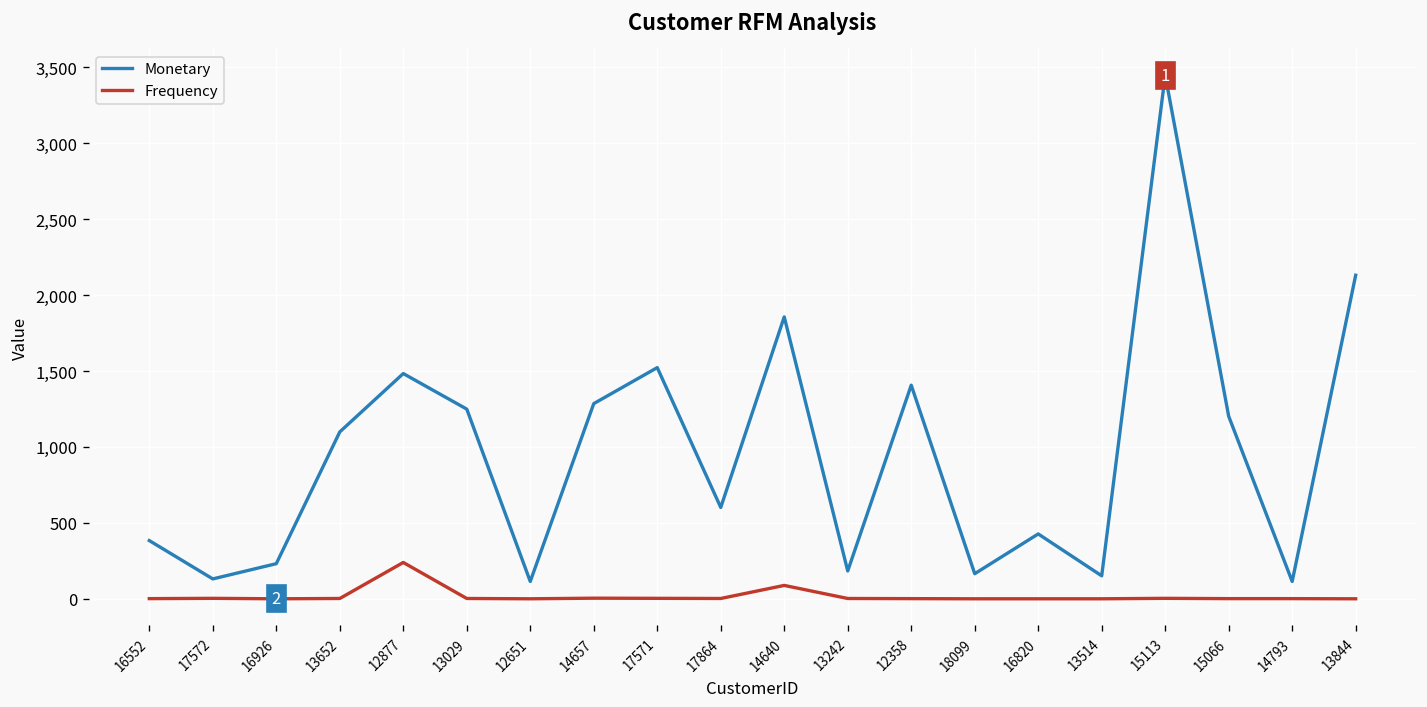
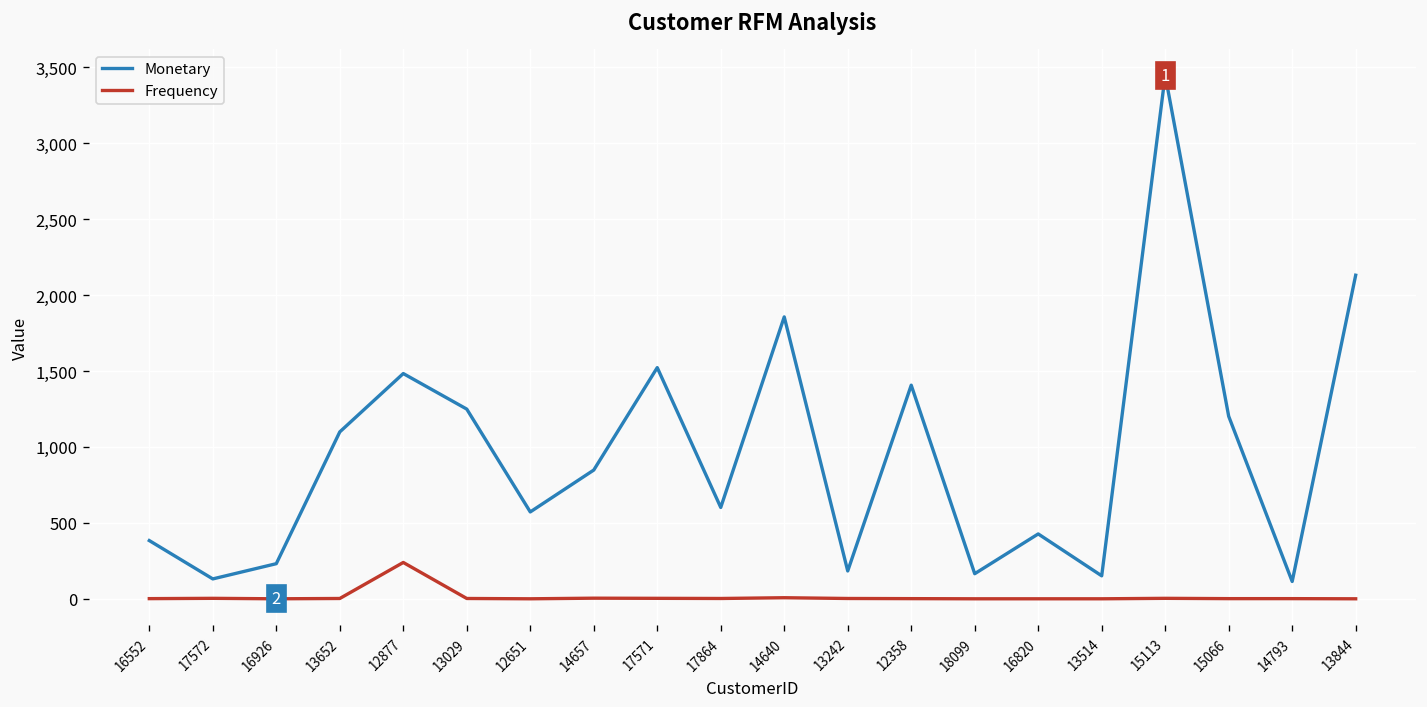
Monetary, 12651: 120 -> 570
Monetary, 14657: 1,290 -> 850
Frequency, 14640: 90 -> 10
